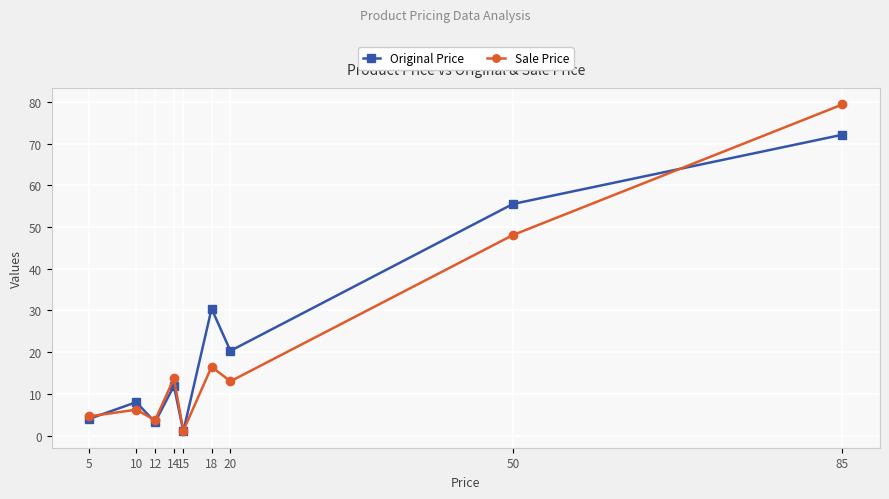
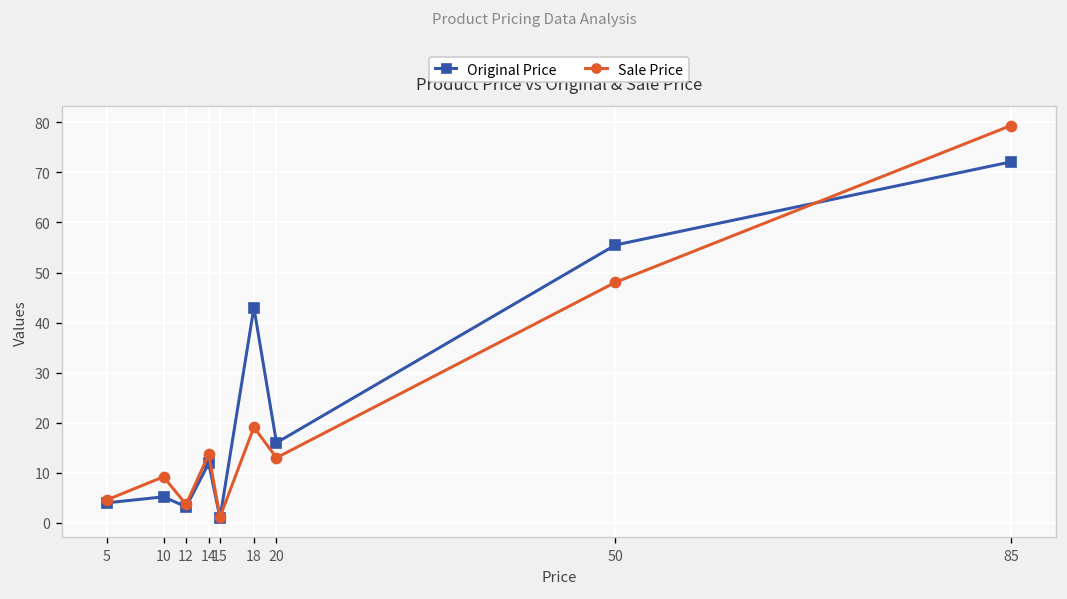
Original Price, 10: 8 -> 5
Sale Price, 10: 6 -> 9
Original Price, 18: 30 -> 43
Sale Price, 18: 16 -> 19
Original Price, 20: 20 -> 16
